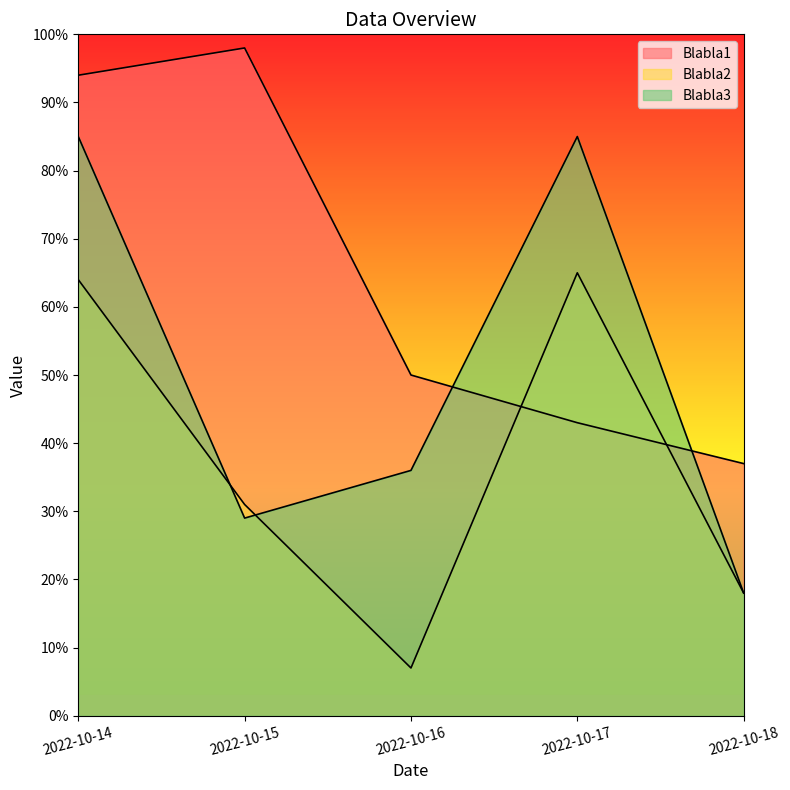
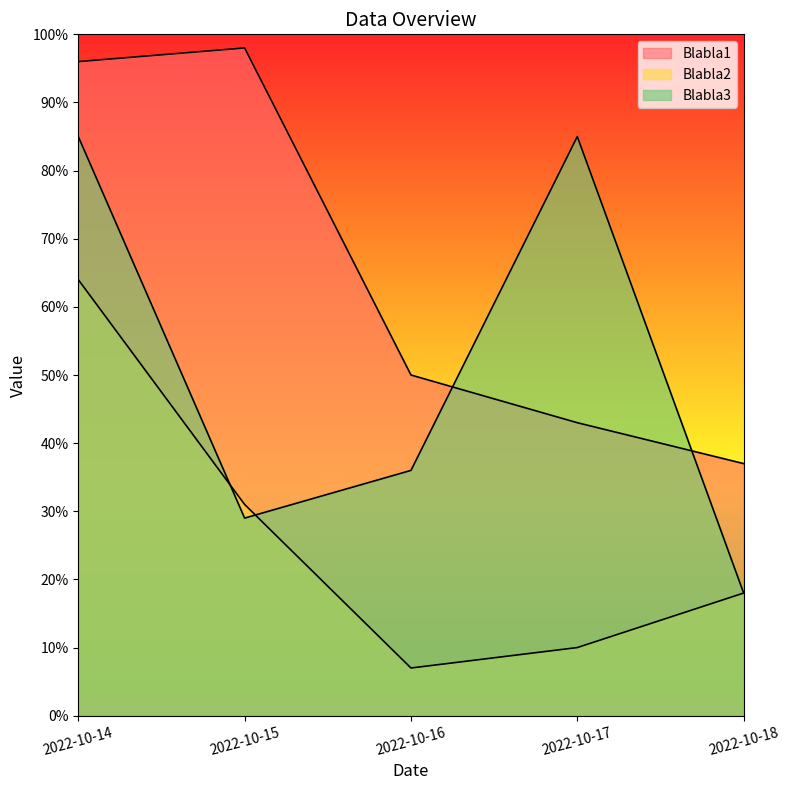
Blabla1, 2022-10-14: 94% -> 96%
Blabla2, 2022-10-17: 65% -> 10%
